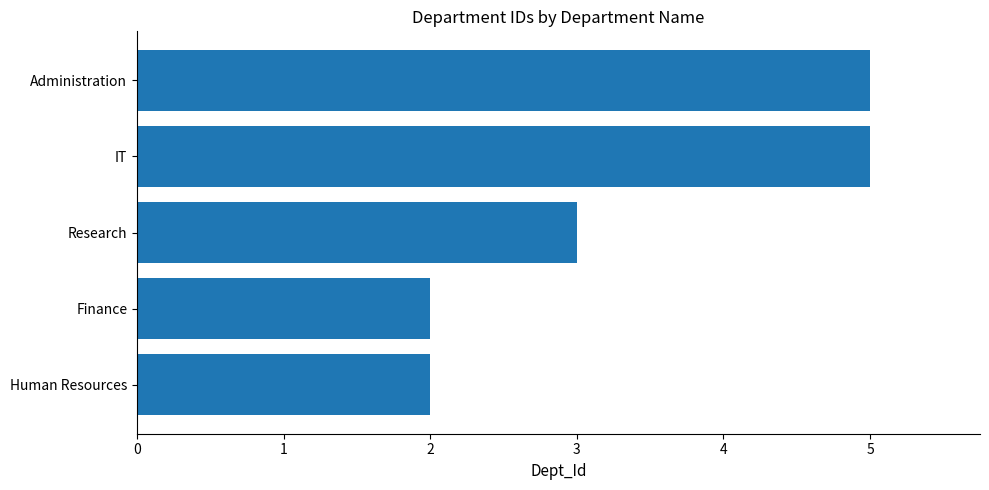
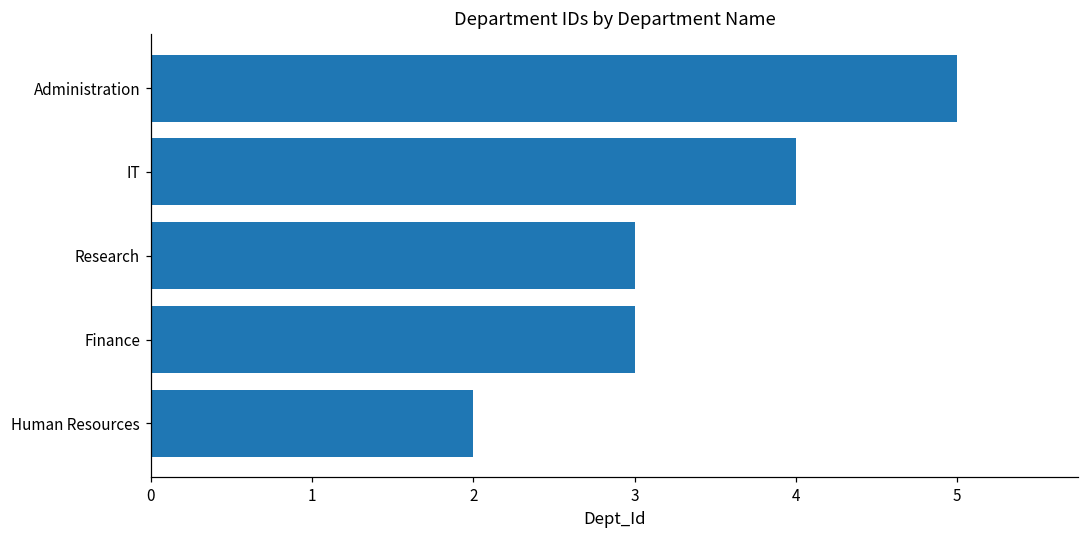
IT: 5 -> 4
Finance: 2 -> 3
